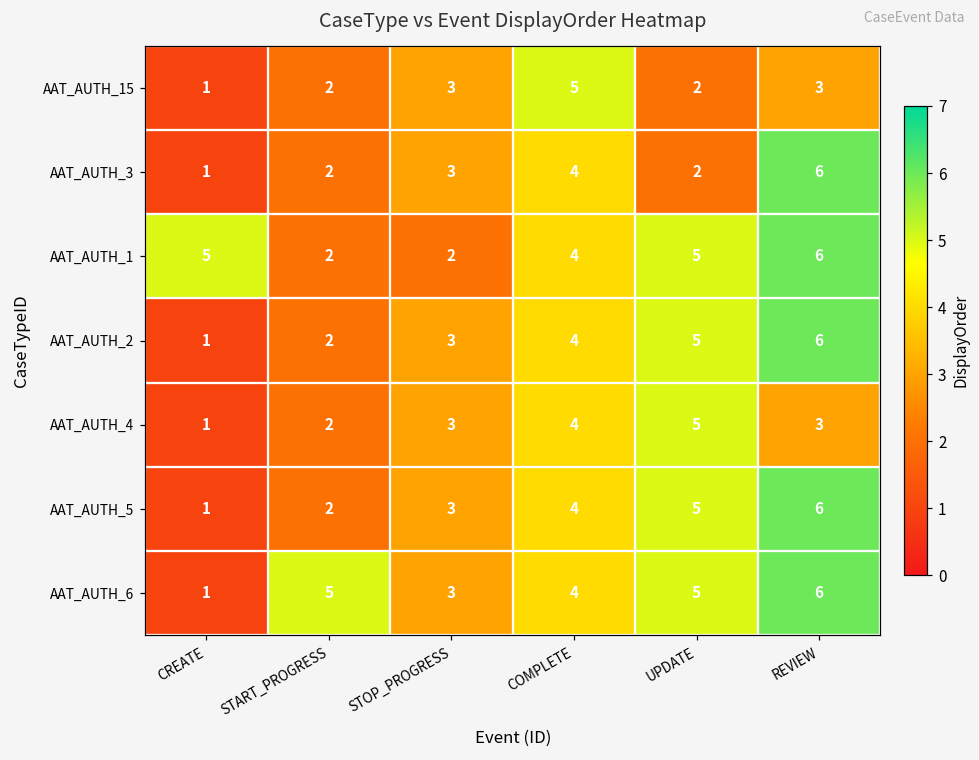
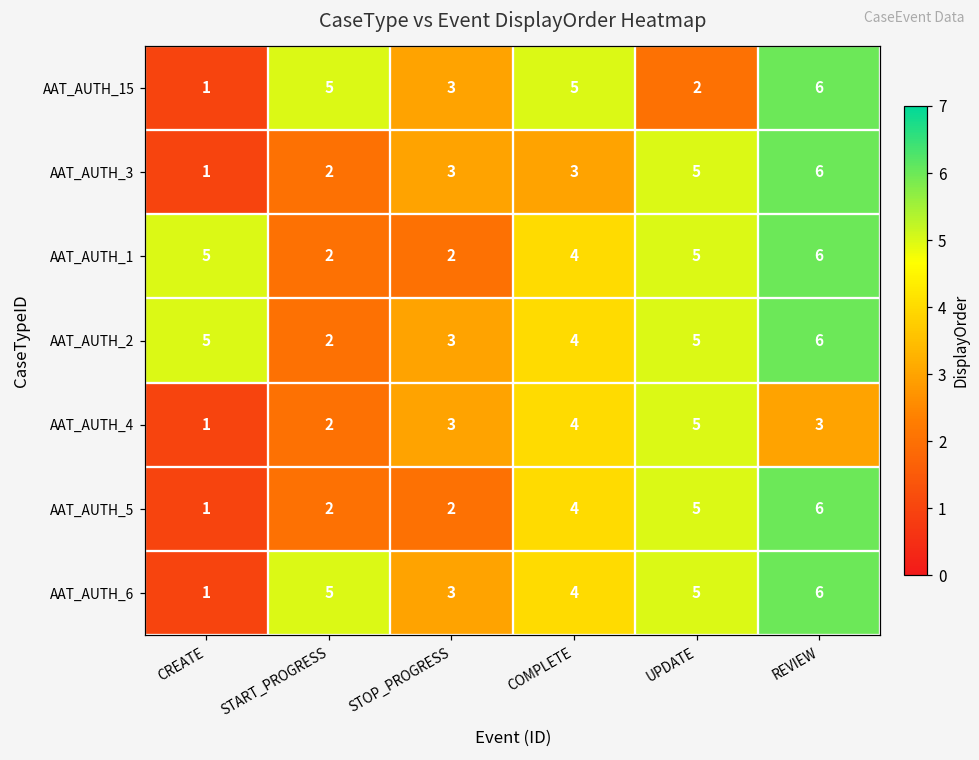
AAT_AUTH_15, START_PROGRESS: 2 -> 5
AAT_AUTH_15, REVIEW: 3 -> 6
AAT_AUTH_3, COMPLETE: 4 -> 3
AAT_AUTH_3, UPDATE: 2 -> 5
AAT_AUTH_2, CREATE: 1 -> 5
AAT_AUTH_5, STOP_PROGRESS: 3 -> 2
